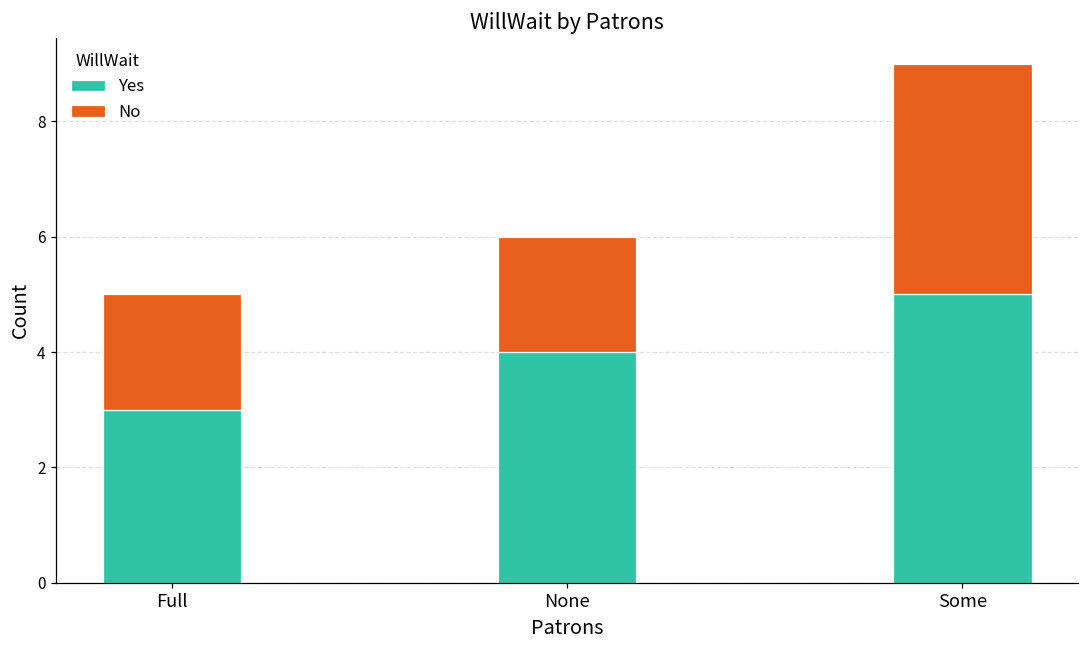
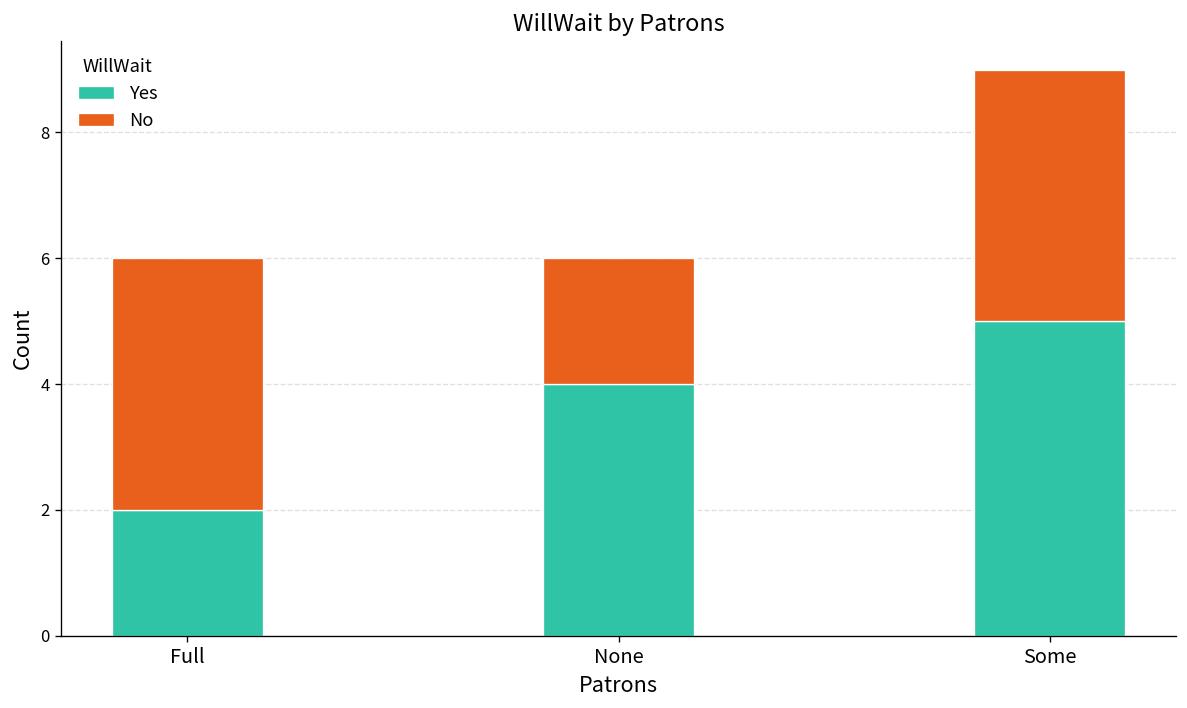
Yes, Full: 3 -> 2
No, Full: 2 -> 4
